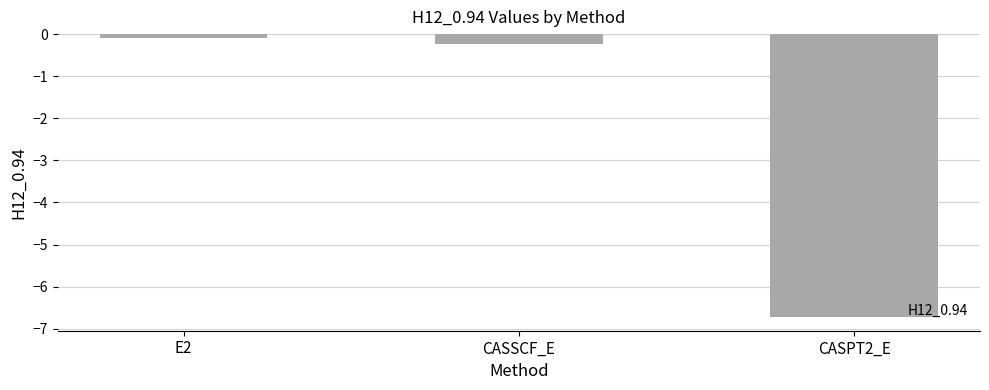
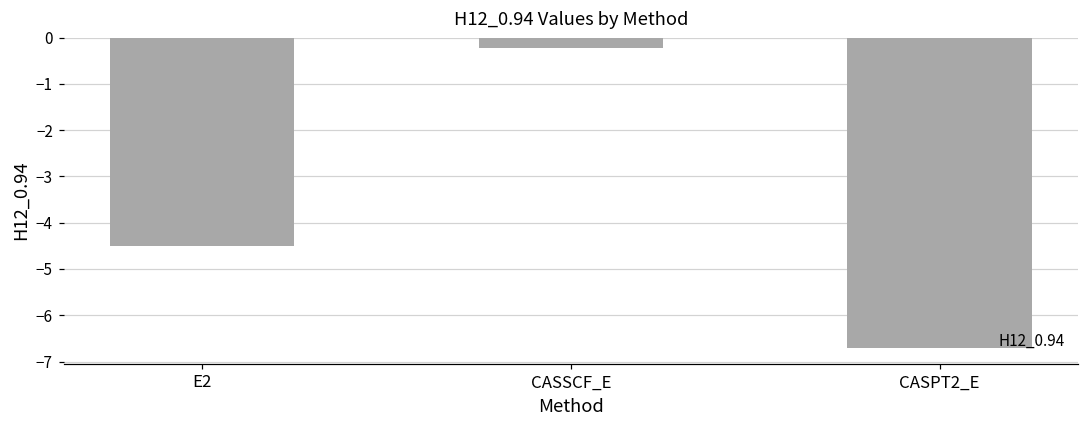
E2: -0.1 -> -4.5
